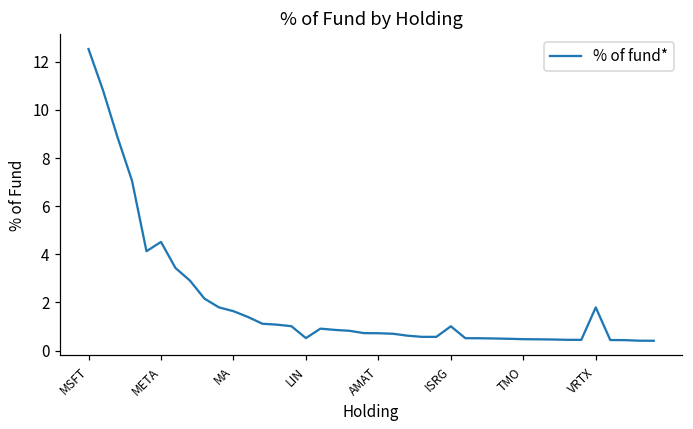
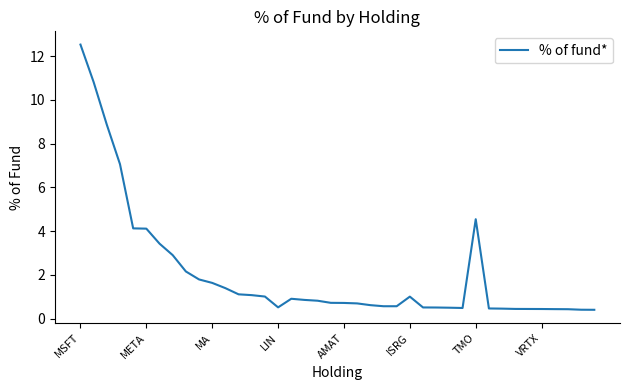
META: 4.5 -> 4.1
TMO: 0.5 -> 4.5
VRTX: 1.8 -> 0.4
